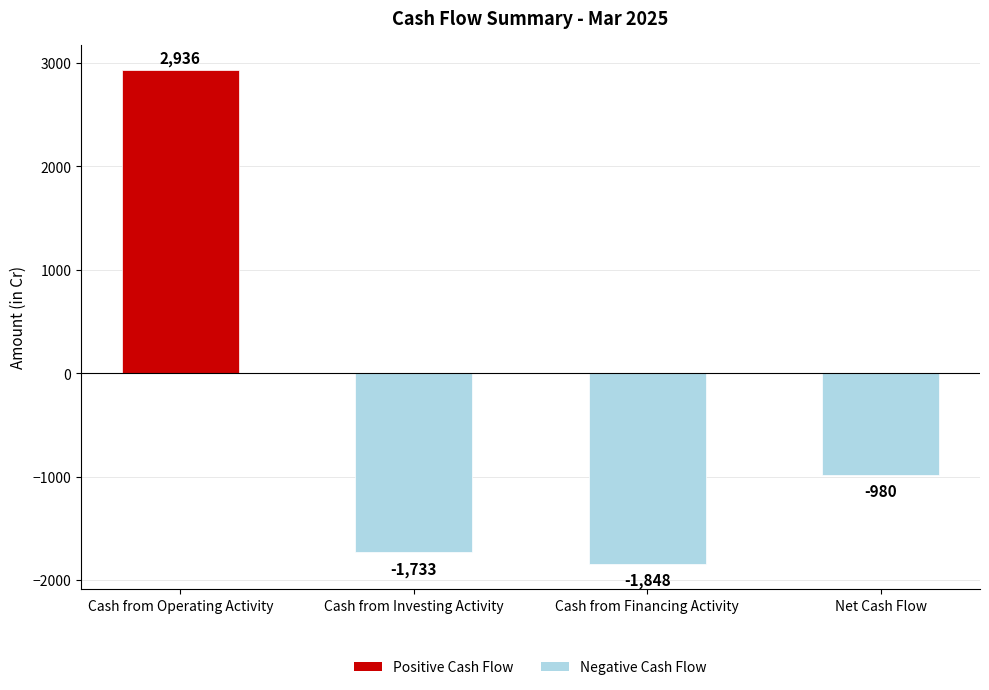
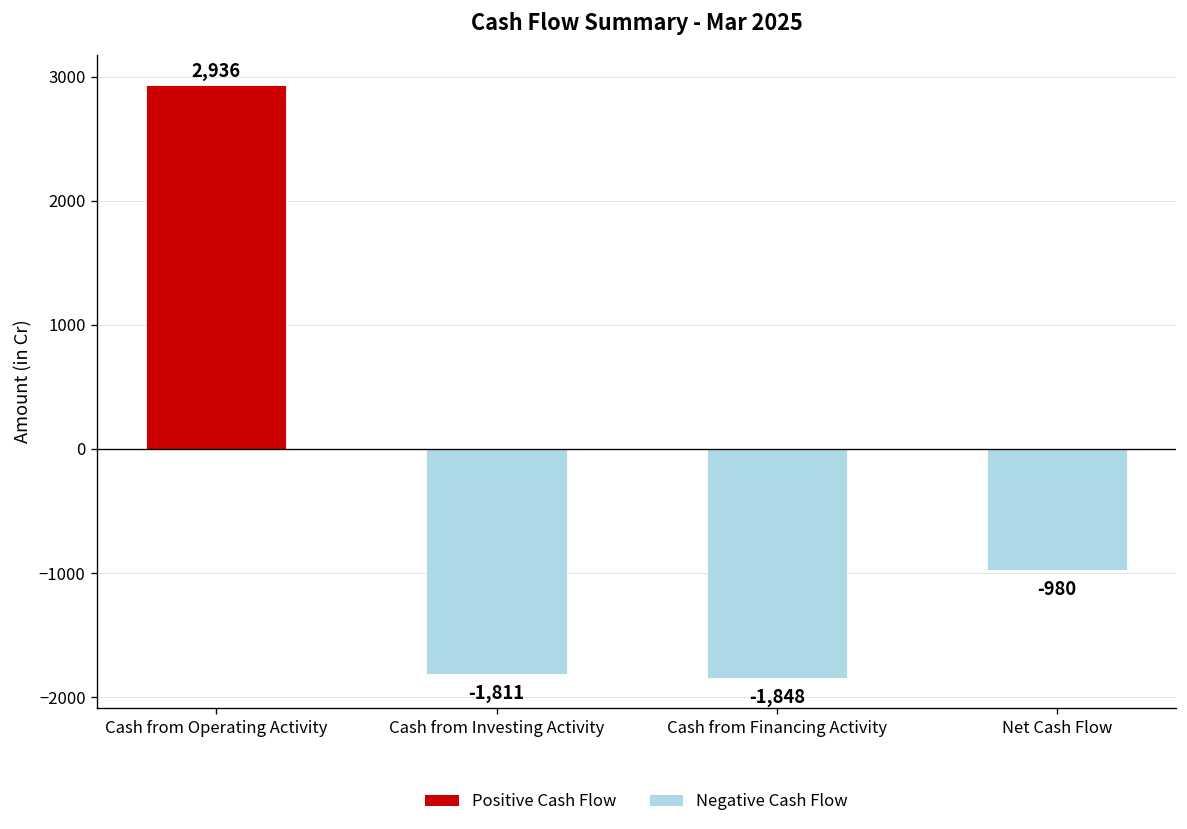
Cash from Investing Activity: -1,733 -> -1,811
